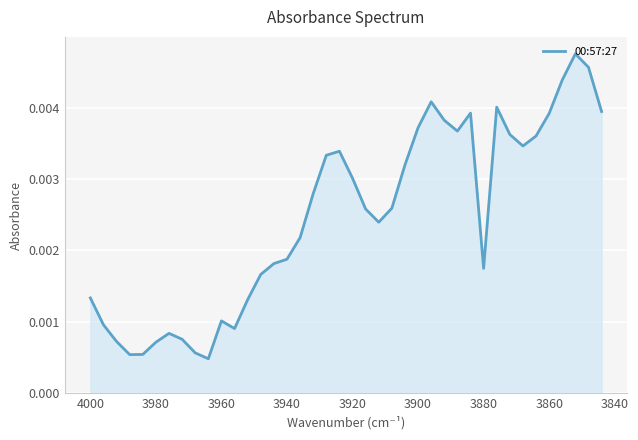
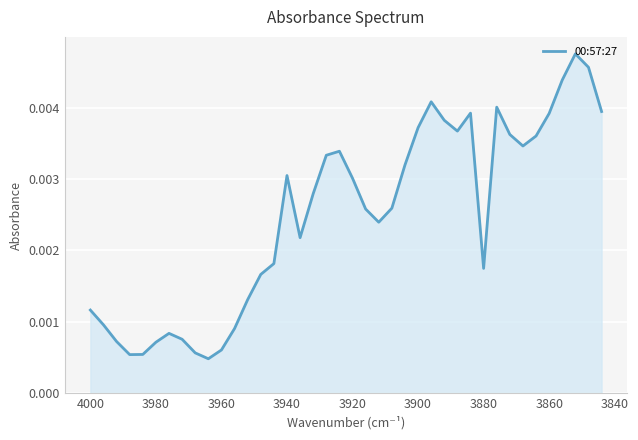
4000: 0.0013 -> 0.0012
3960: 0.0010 -> 0.0006
3940: 0.0019 -> 0.0031
